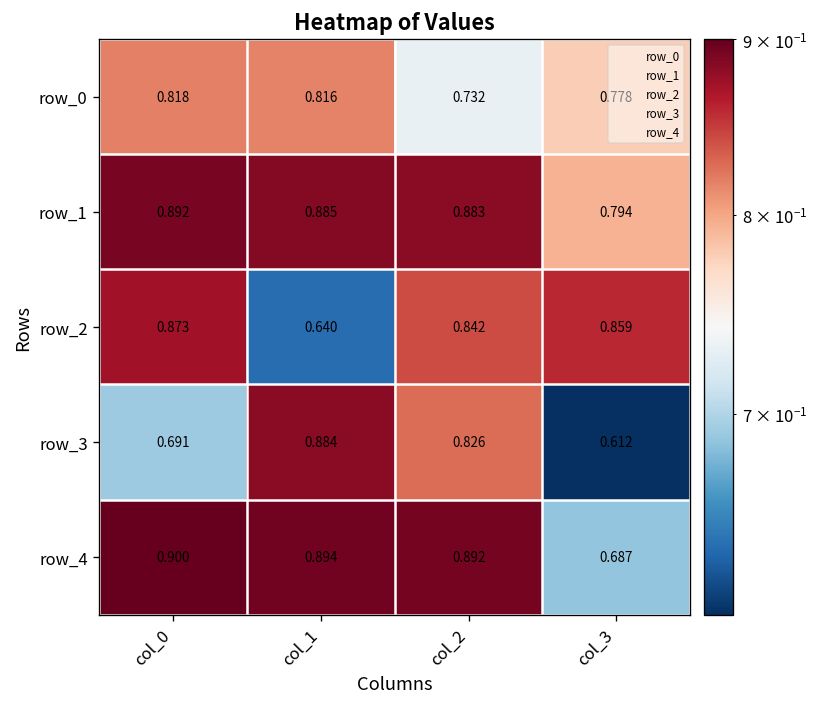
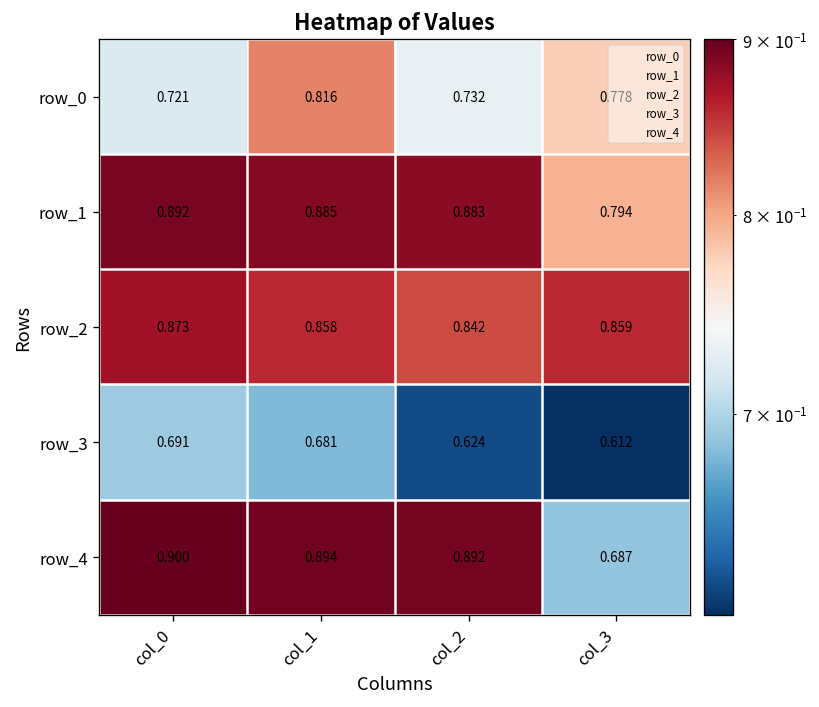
row_0, col_0: 0.818 -> 0.721
row_2, col_1: 0.640 -> 0.858
row_3, col_1: 0.884 -> 0.681
row_3, col_2: 0.826 -> 0.624
